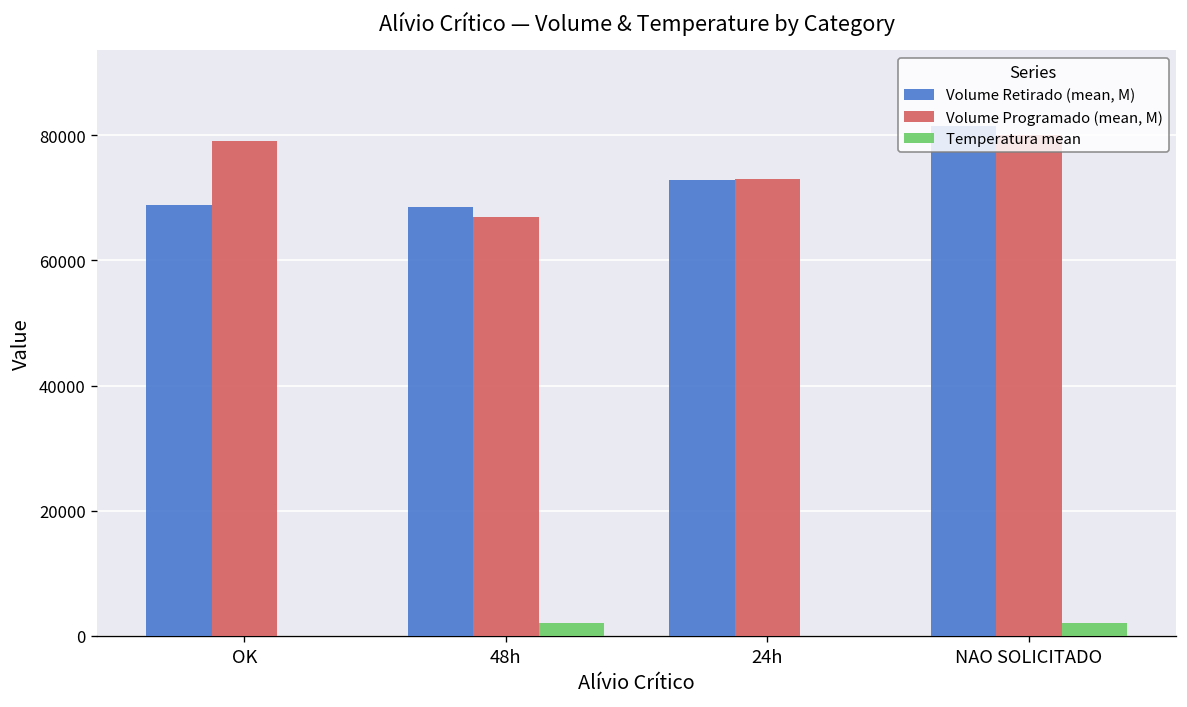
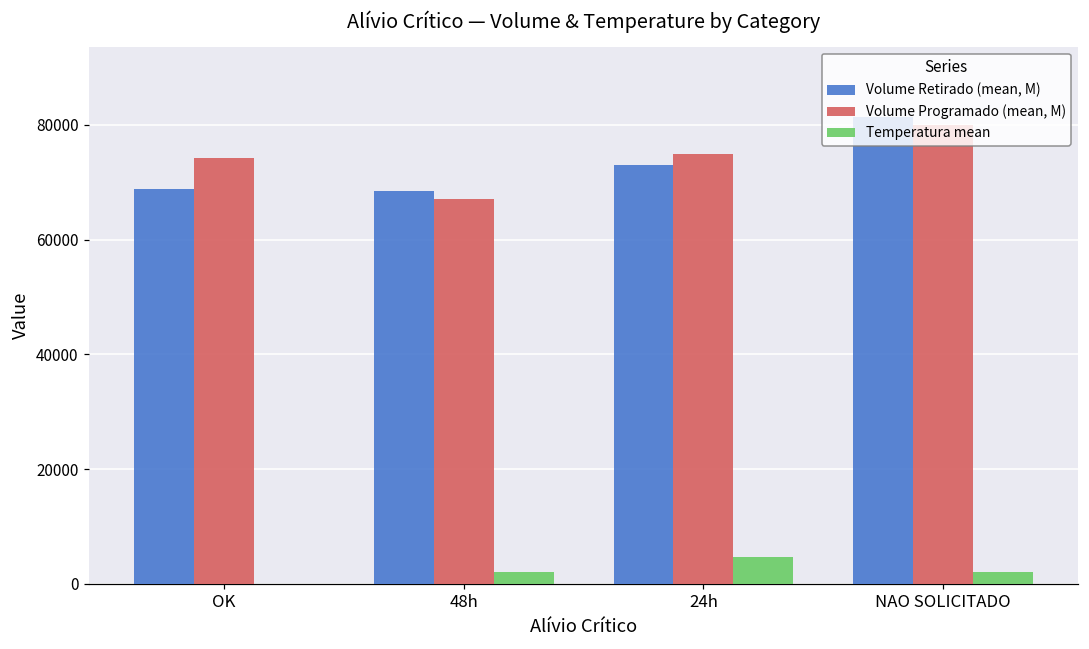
Volume Programado (mean, M), OK: 79000 -> 74000
Volume Programado (mean, M), 24h: 73000 -> 75000
Temperatura mean, 24h: 0 -> 5000
